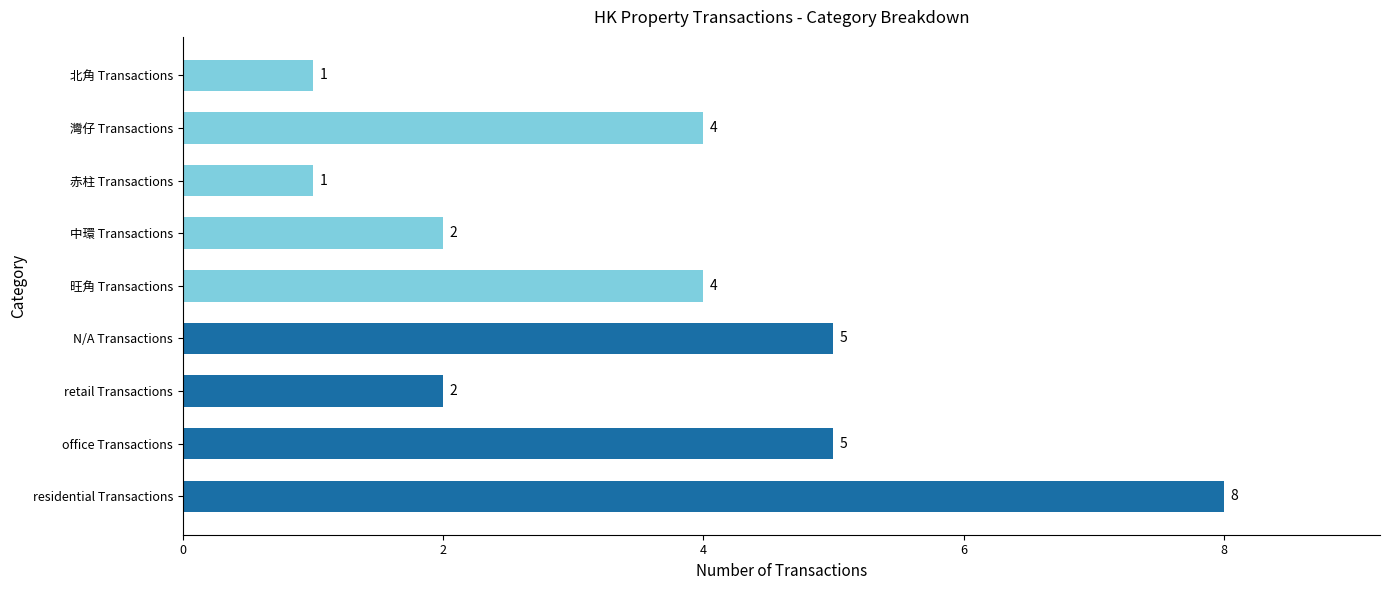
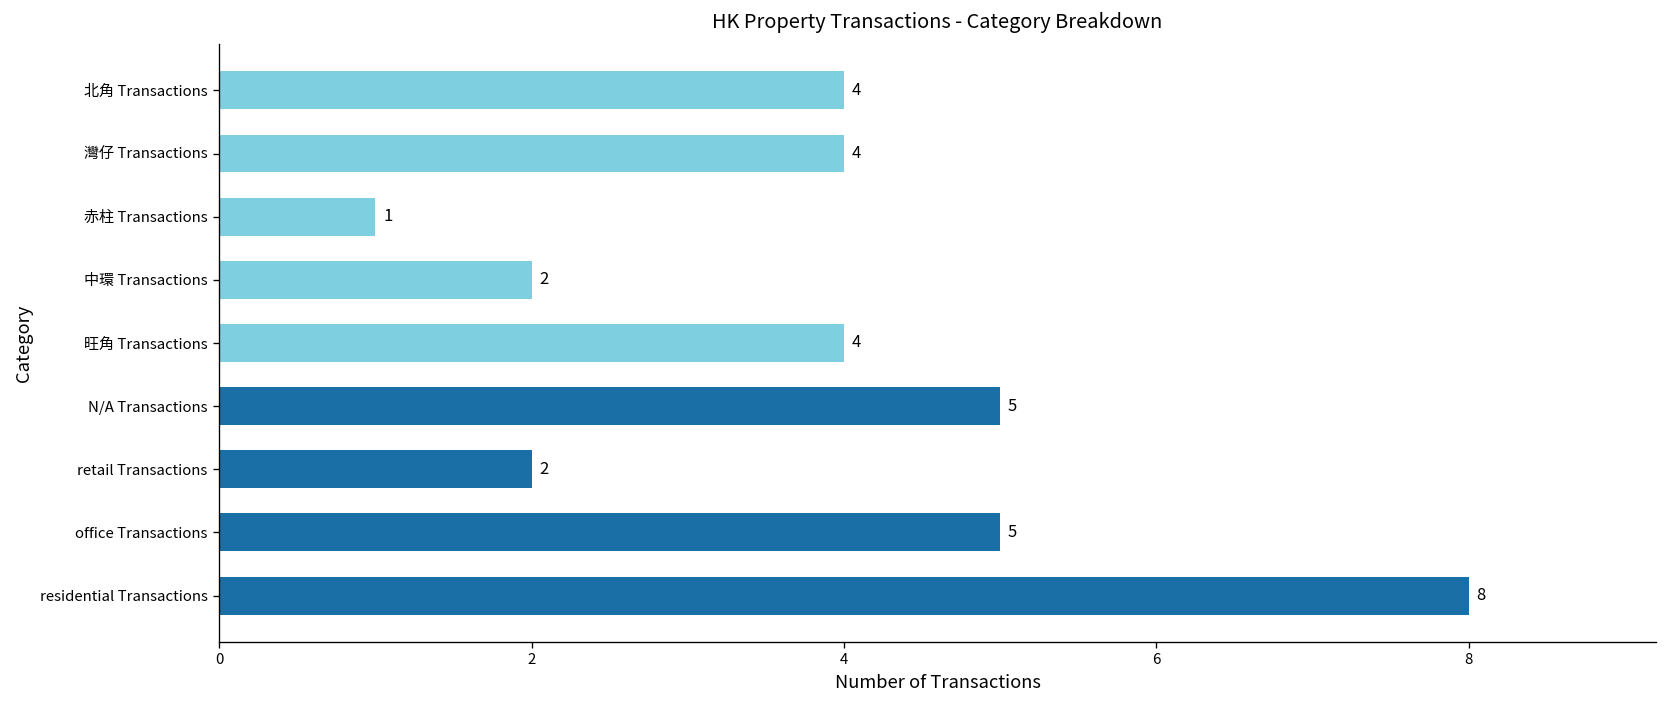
北角 Transactions: 1 -> 4
